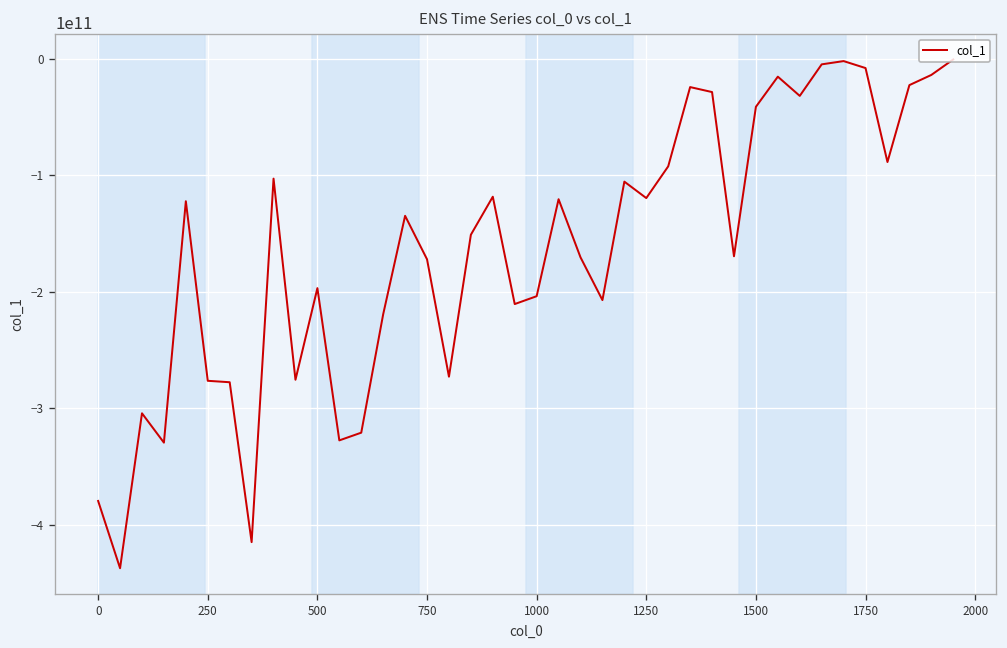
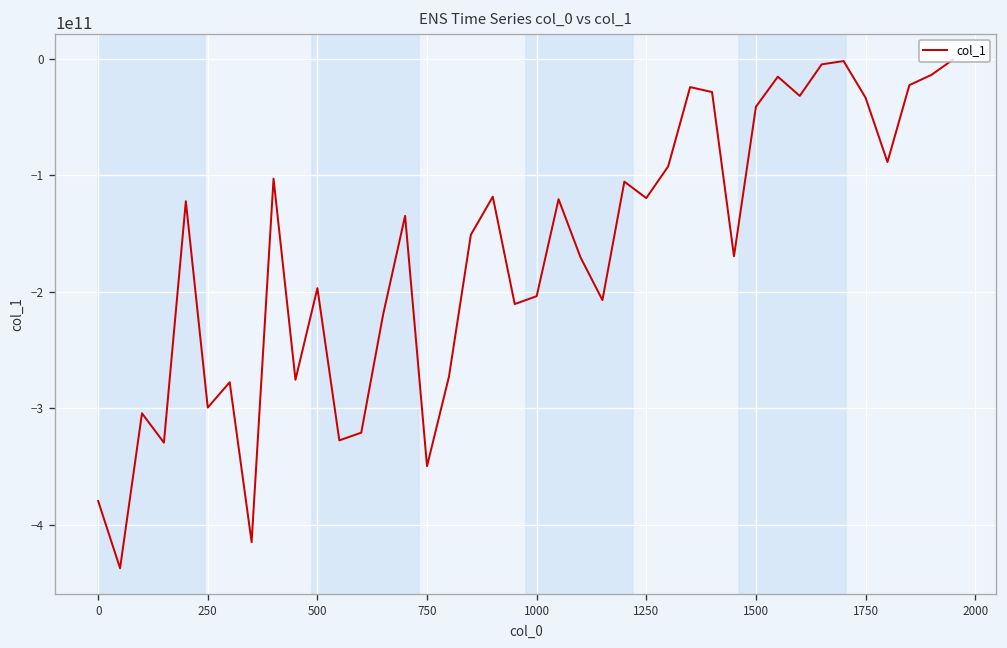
250: -280000000000 -> -300000000000
750: -170000000000 -> -350000000000
1750: -10000000000 -> -30000000000
